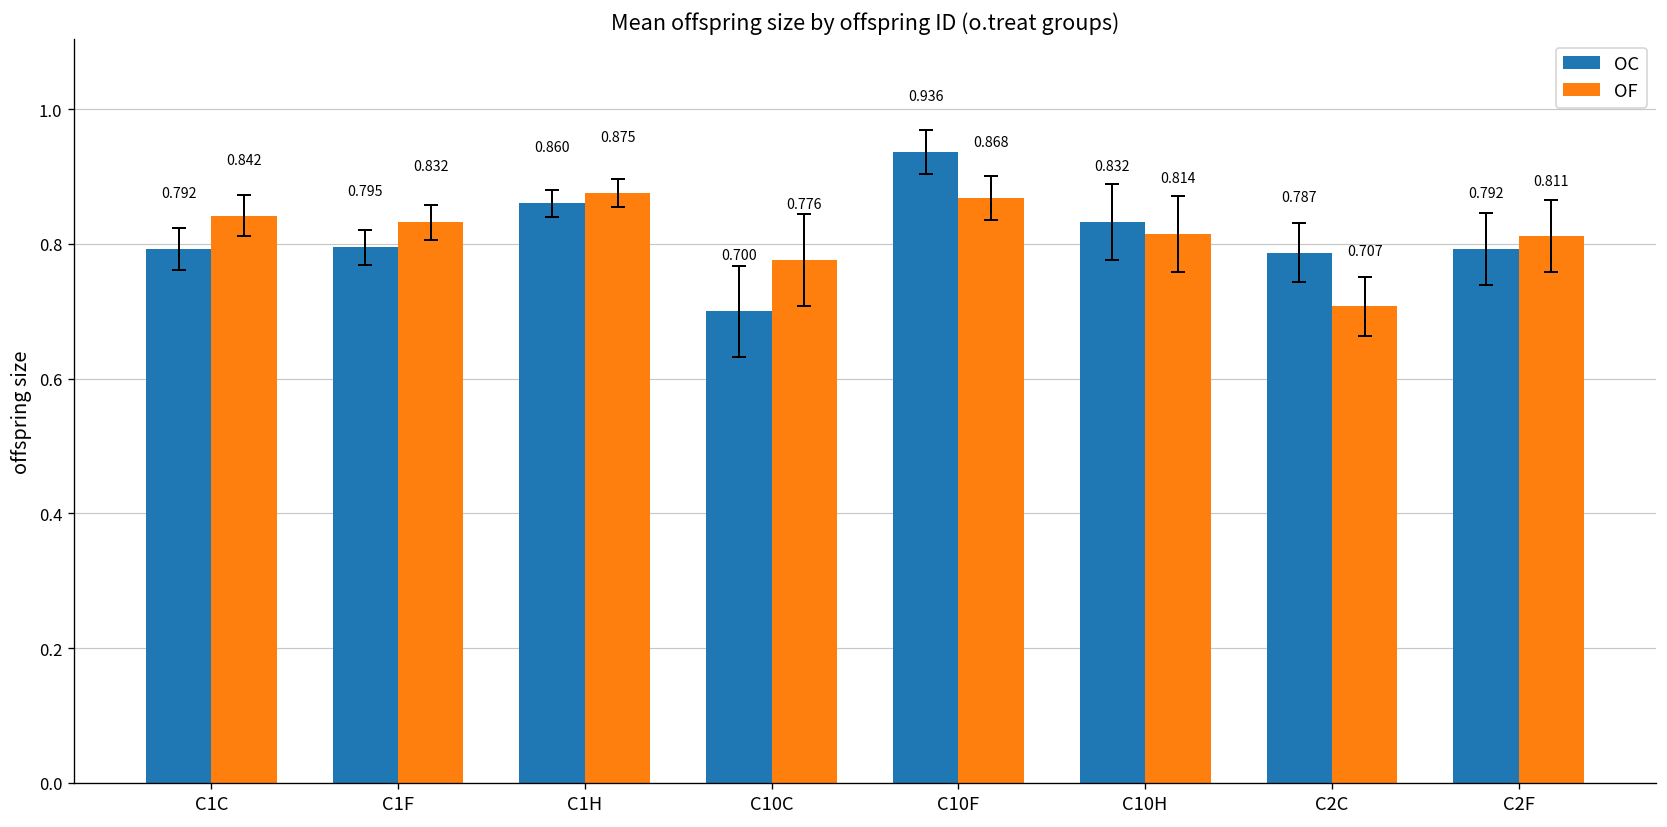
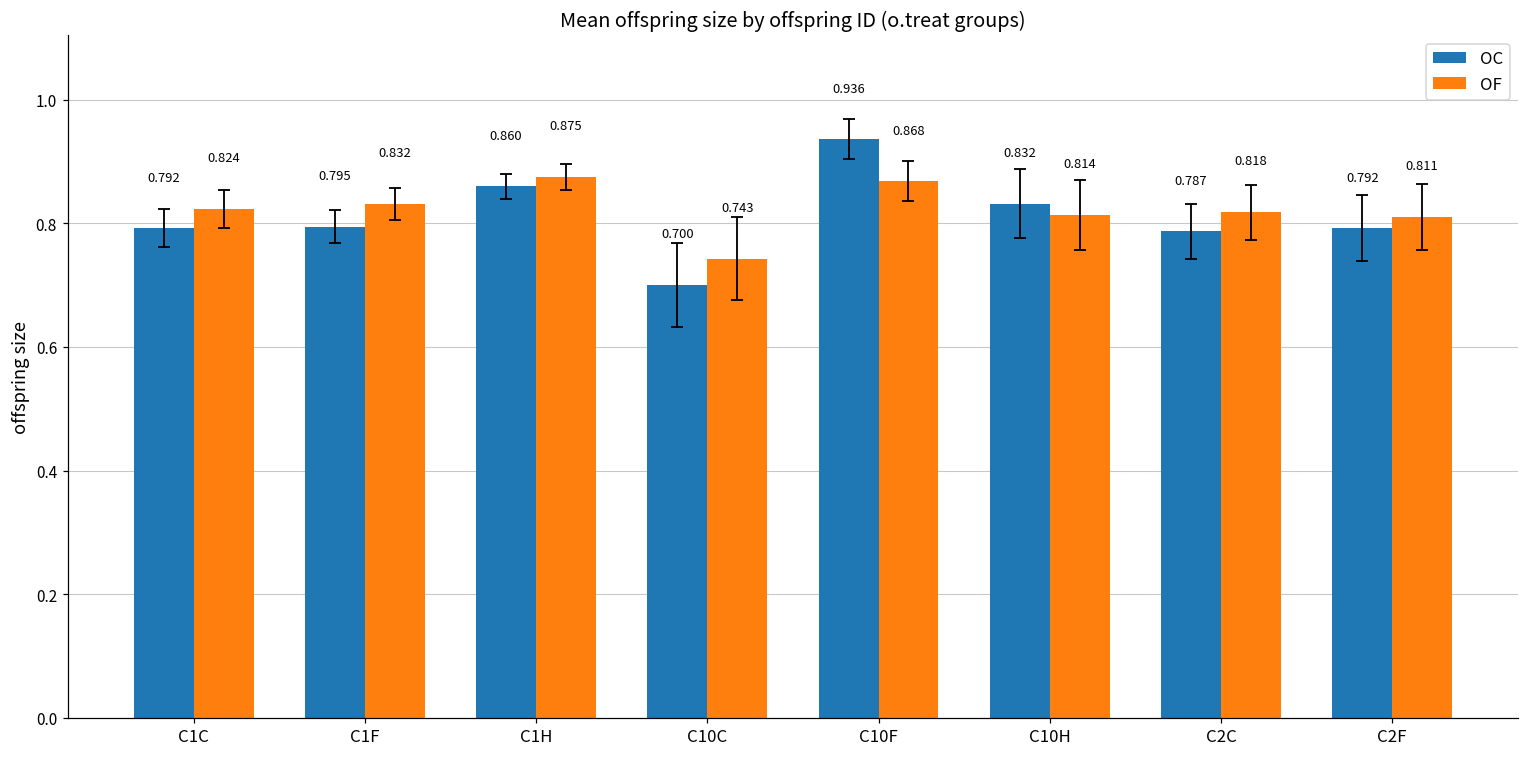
OF, C1C: 0.842 -> 0.824
OF, C10C: 0.776 -> 0.743
OF, C2C: 0.707 -> 0.818
